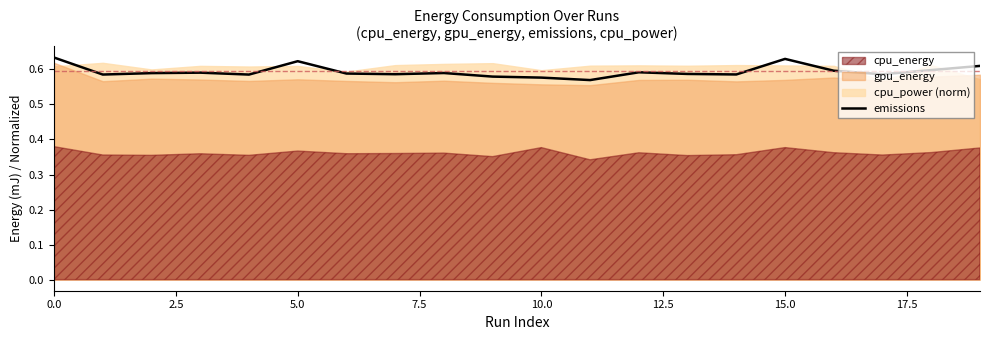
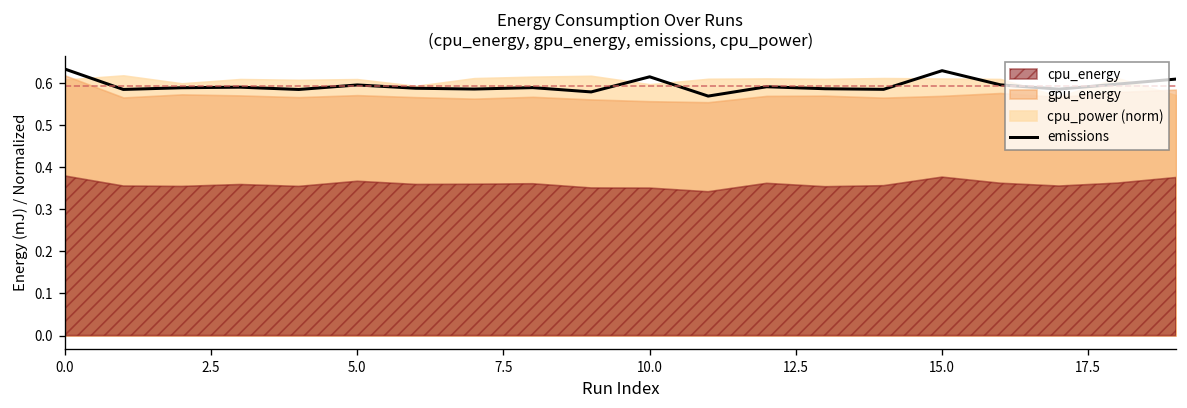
emissions, 5.0: 0.62 -> 0.60
emissions, 10.0: 0.58 -> 0.62
cpu_energy, 10.0: 0.38 -> 0.35
